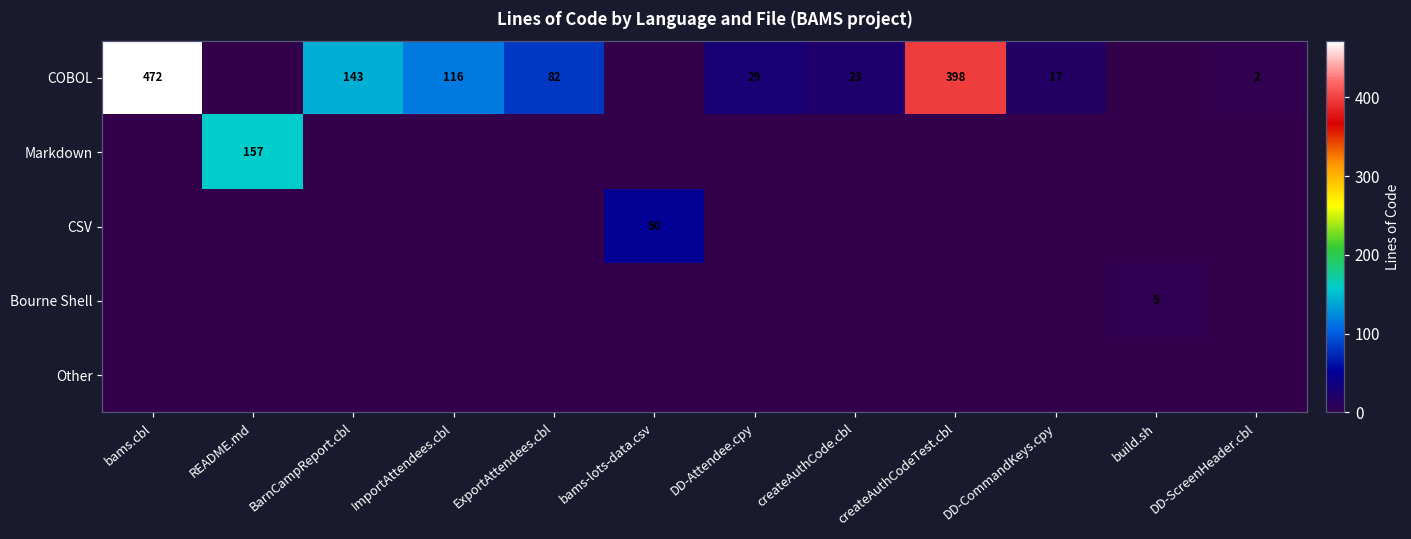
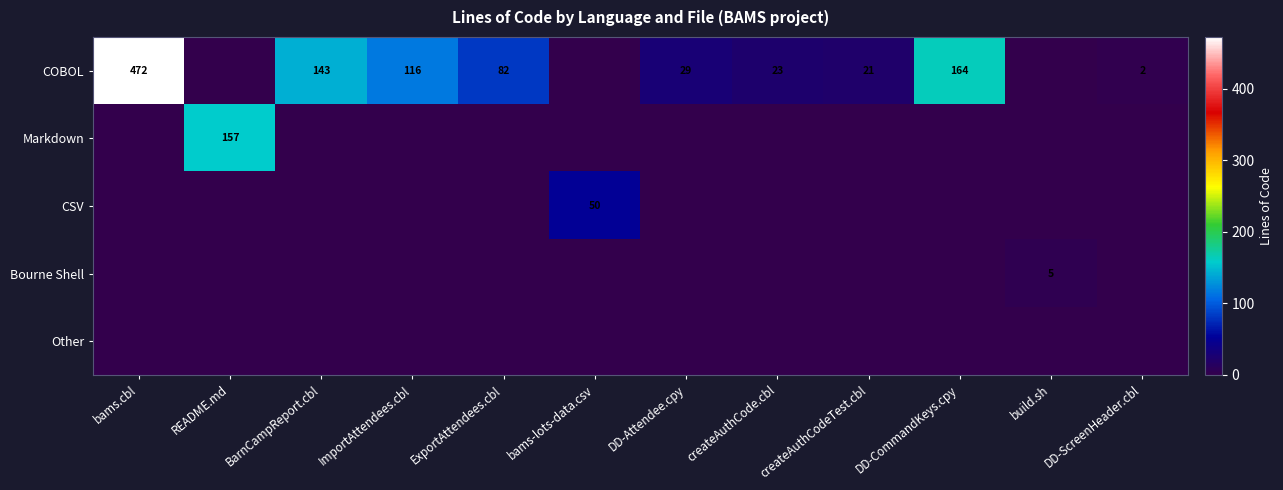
COBOL, createAuthCodeTest.cbl: 398 -> 21
COBOL, DD-CommandKeys.cpy: 17 -> 164
